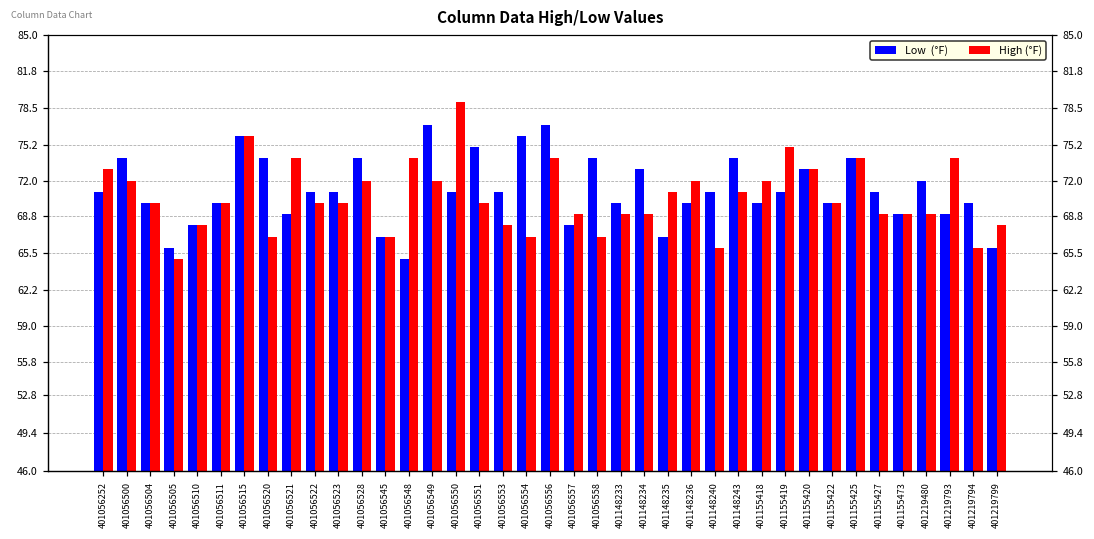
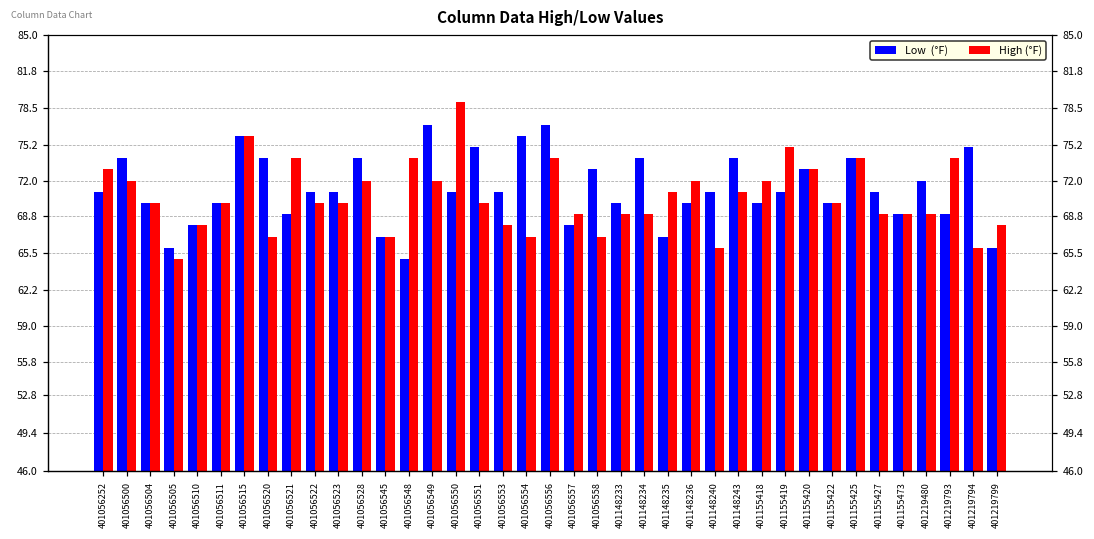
Low (°F), 401056558: 74 -> 73
Low (°F), 401148234: 73 -> 74
Low (°F), 401219794: 70 -> 75
